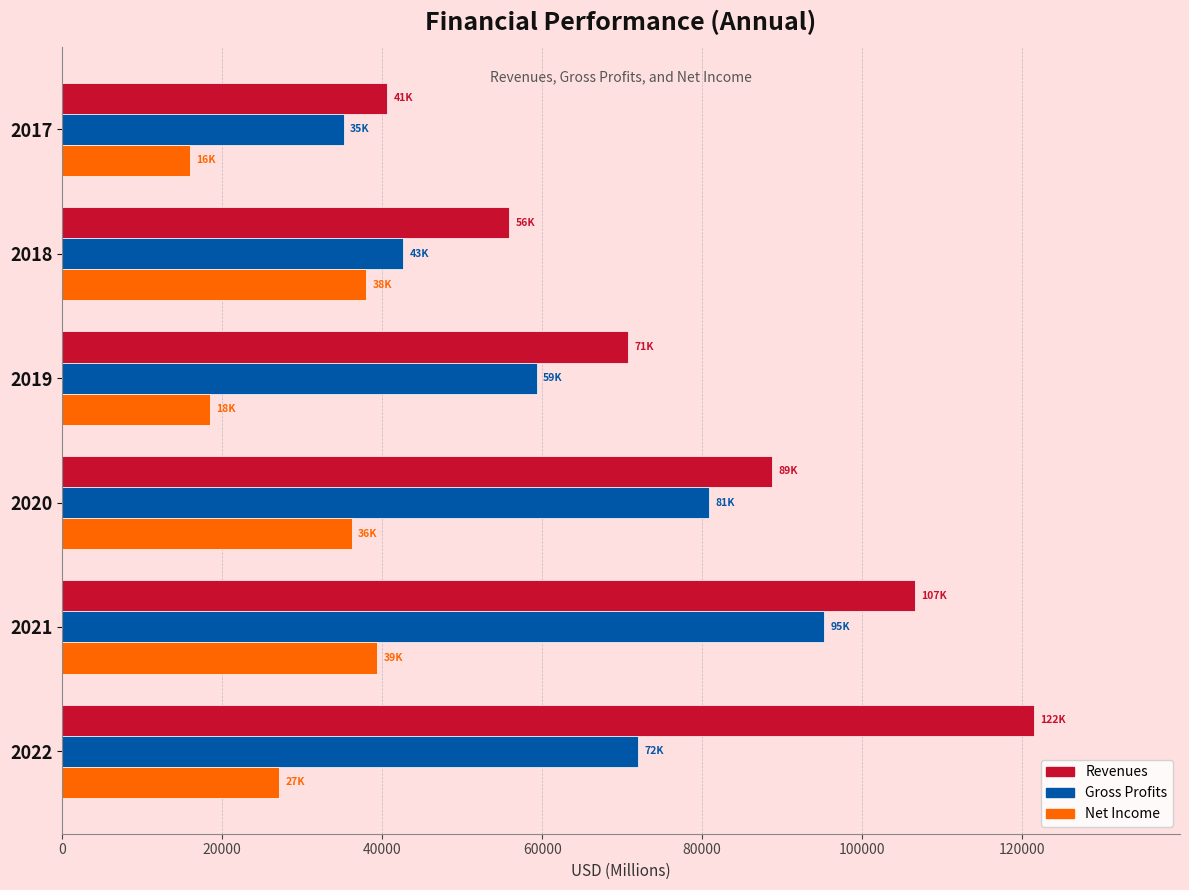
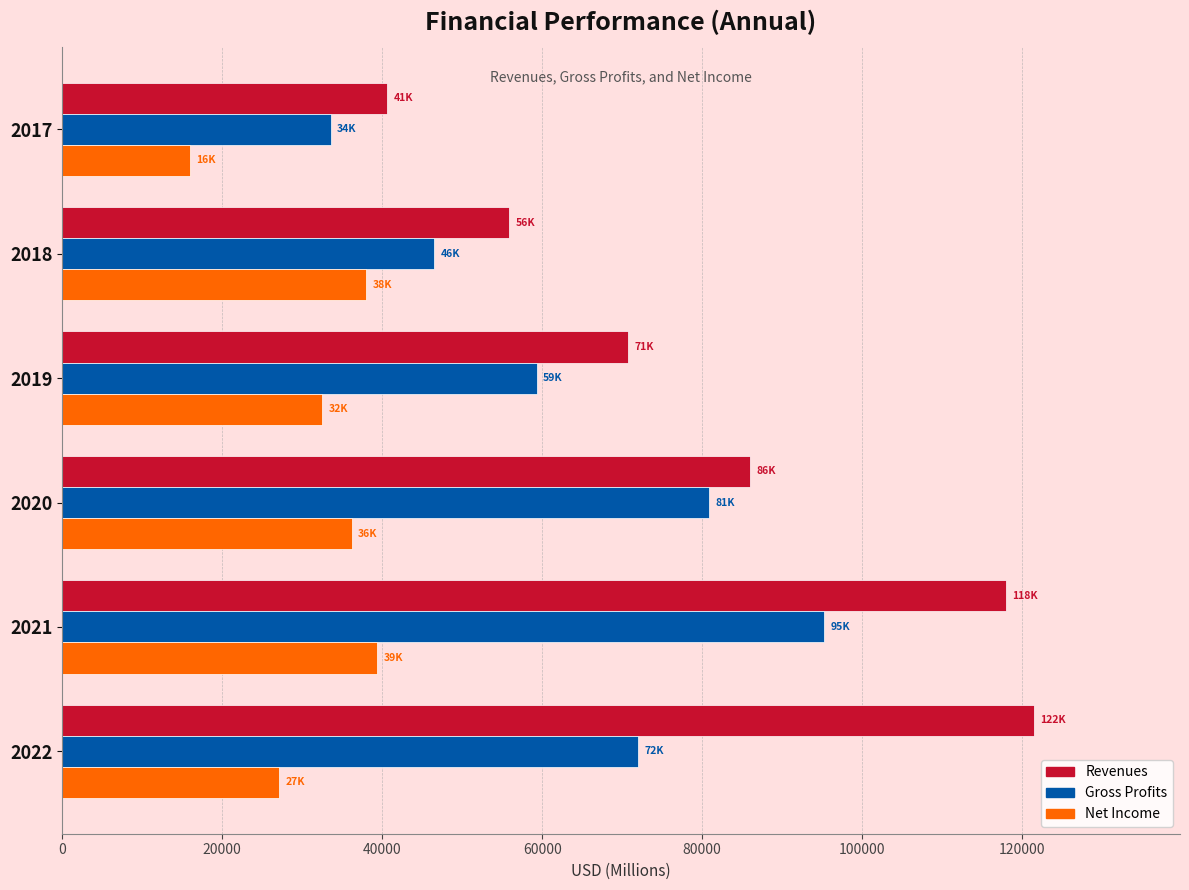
Gross Profits, 2017: 35K -> 34K
Gross Profits, 2018: 43K -> 46K
Net Income, 2019: 18K -> 32K
Revenues, 2020: 89K -> 86K
Revenues, 2021: 107K -> 118K
